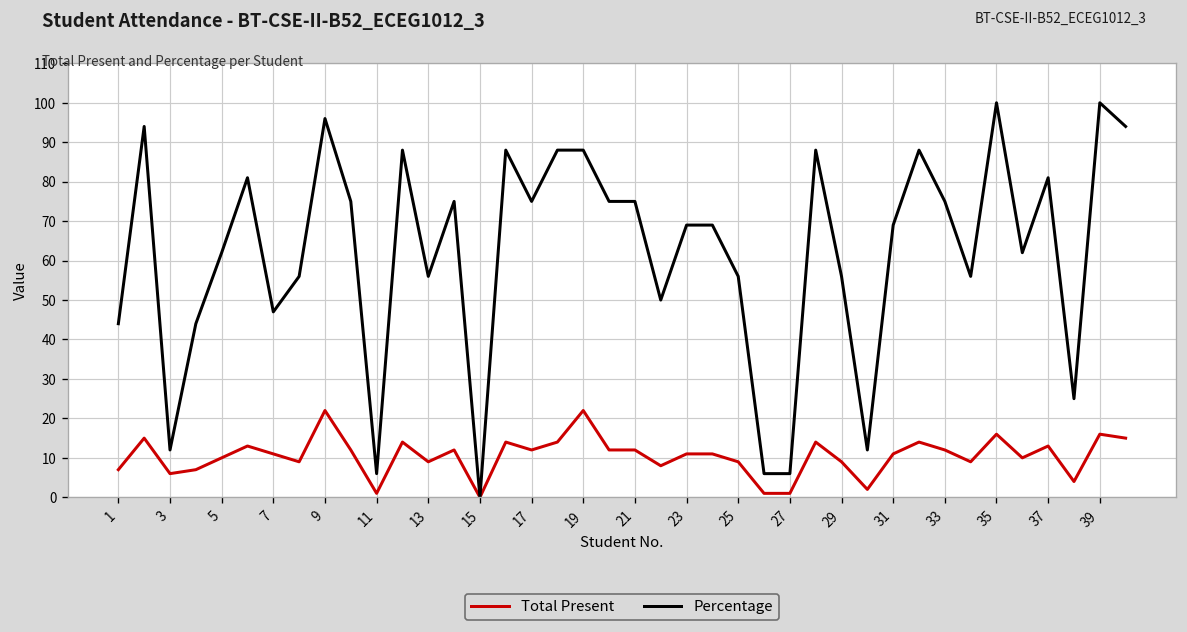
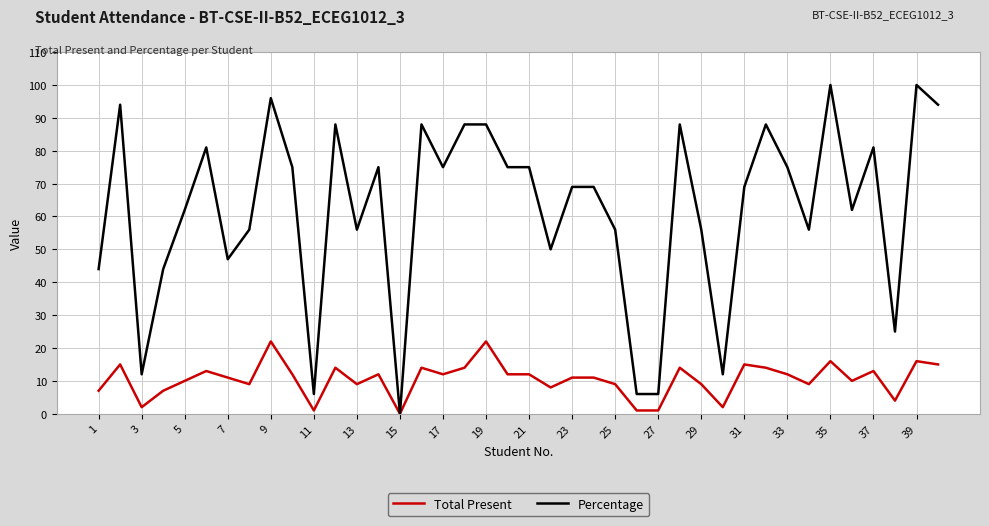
Total Present, 3: 6 -> 2
Total Present, 31: 11 -> 15
